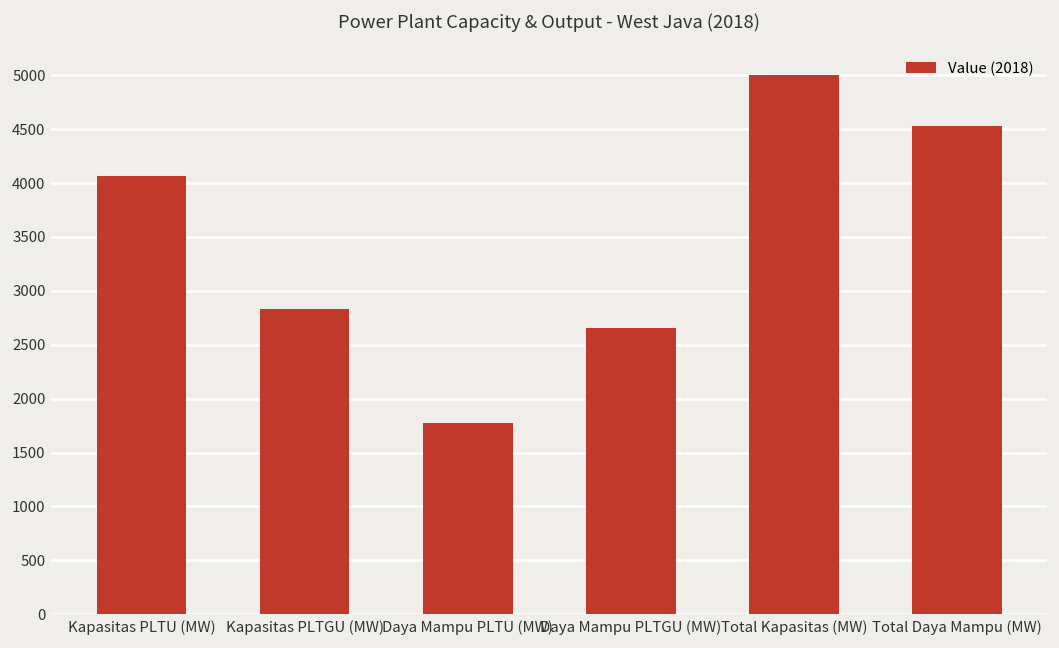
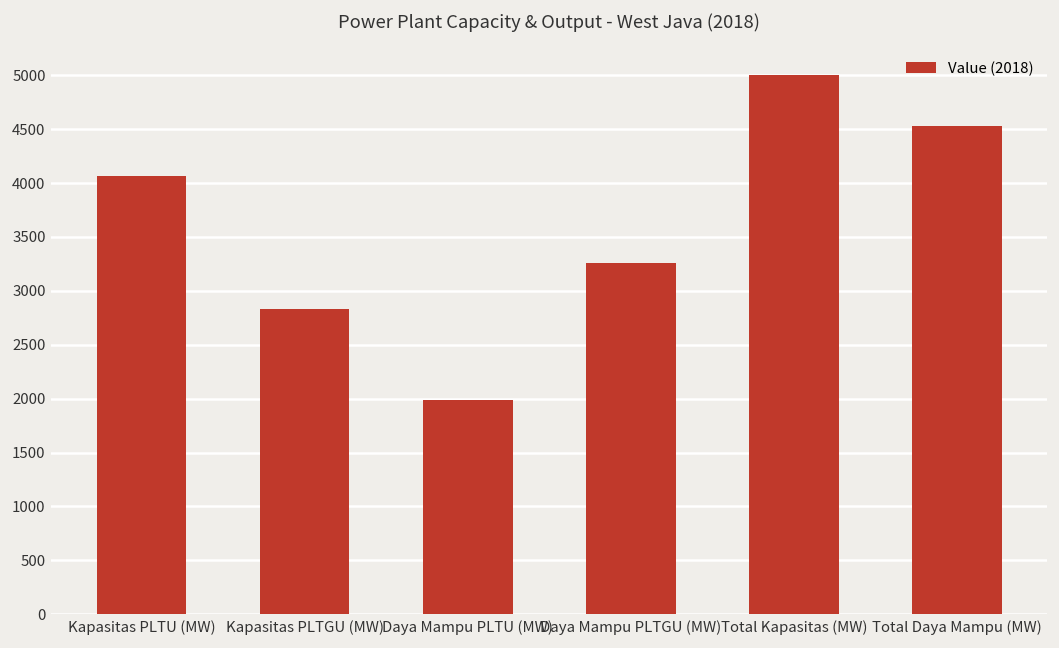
Daya Mampu PLTU (MW): 1800 -> 2000
Daya Mampu PLTGU (MW): 2700 -> 3300
